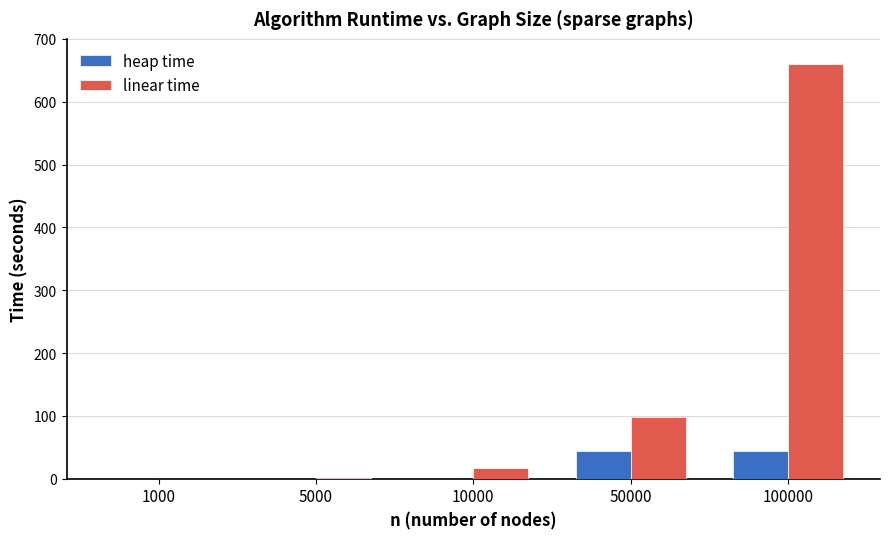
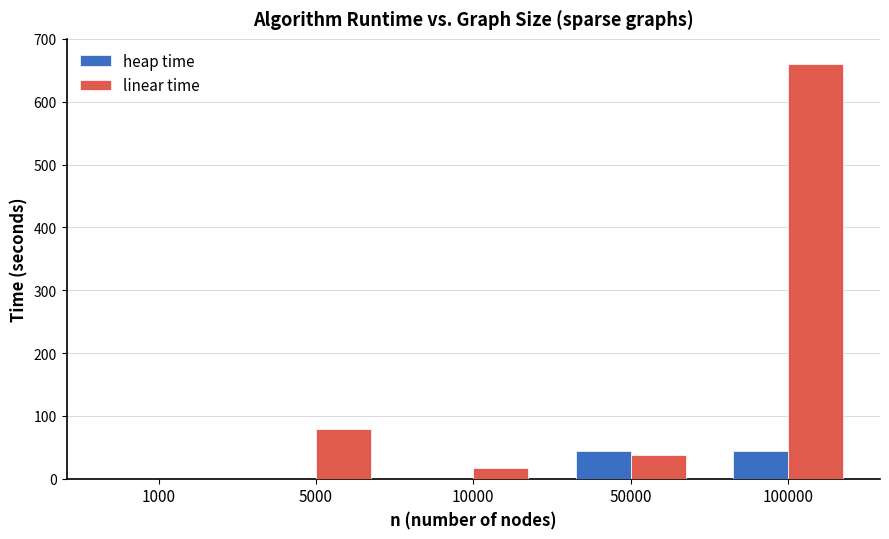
linear time, 5000: 0 -> 80
linear time, 50000: 100 -> 40
